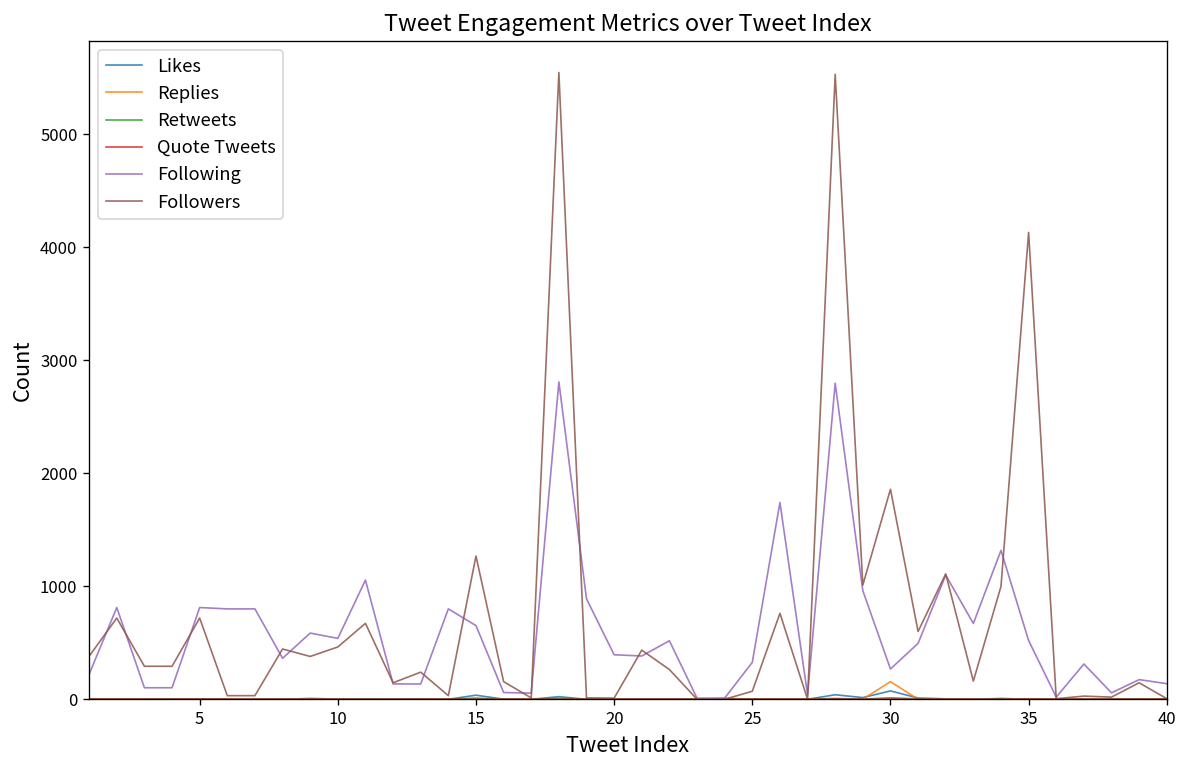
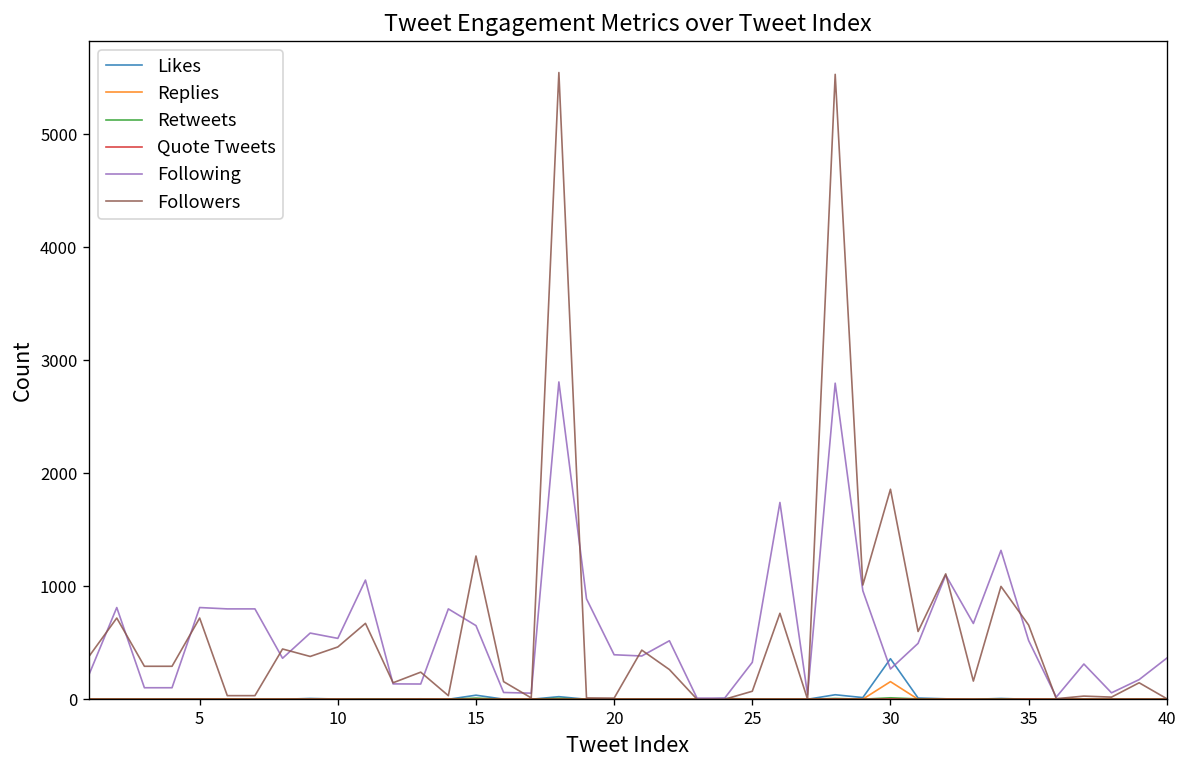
Likes, 30: 100 -> 400
Followers, 35: 4100 -> 700
Following, 40: 100 -> 400
